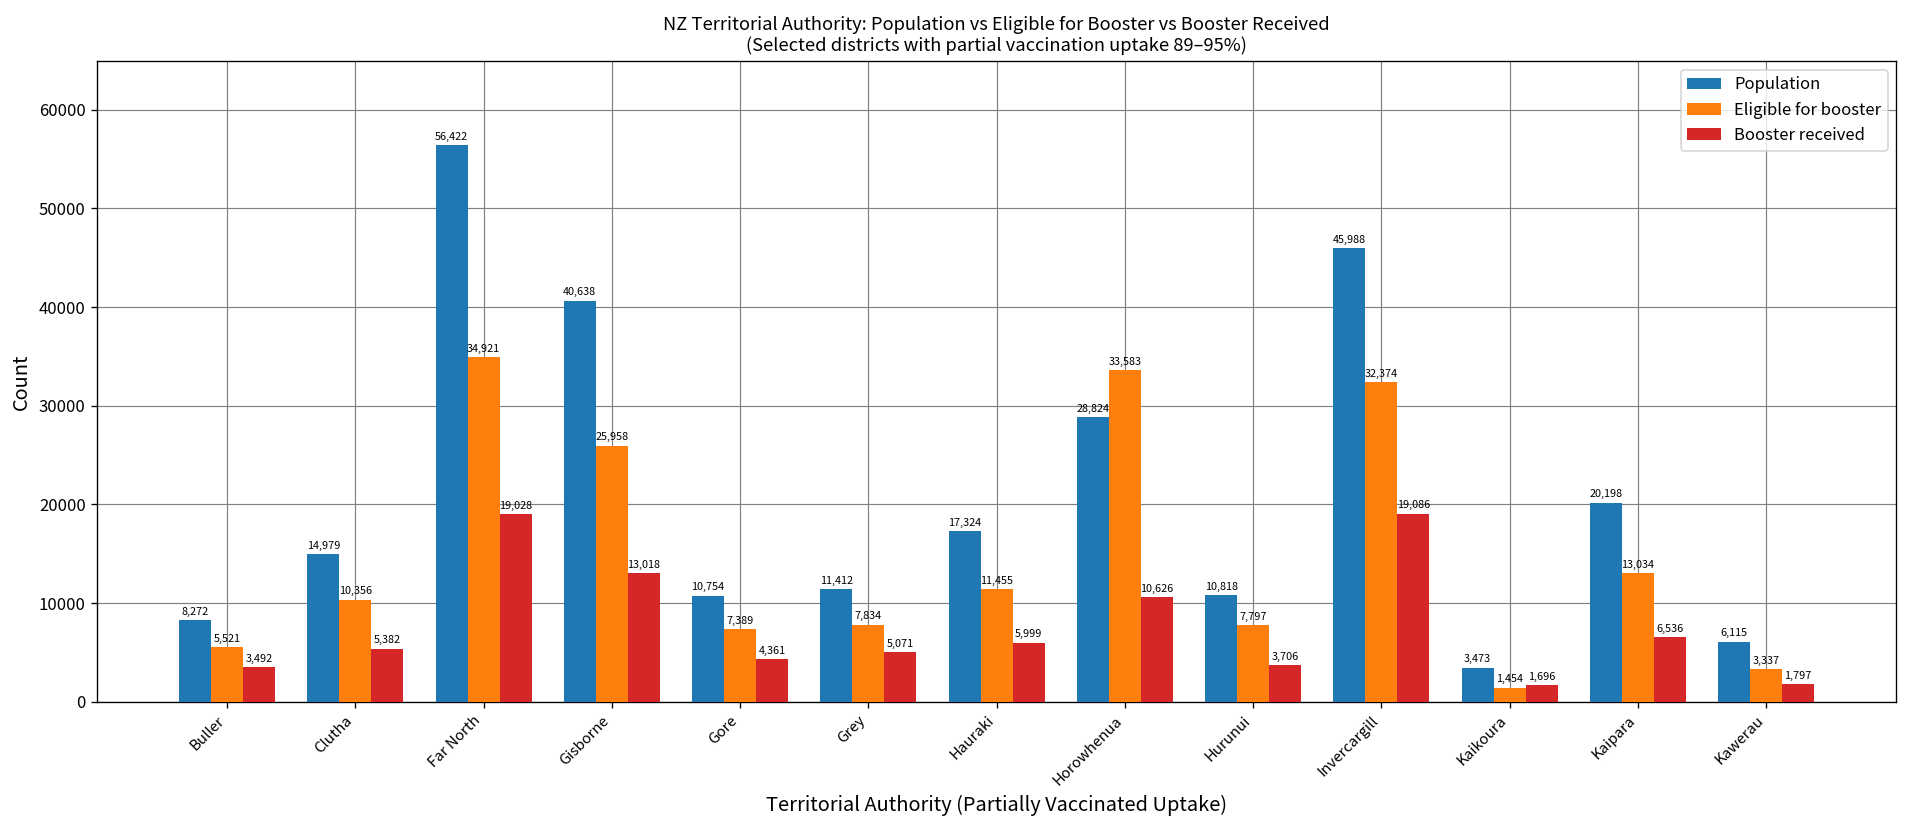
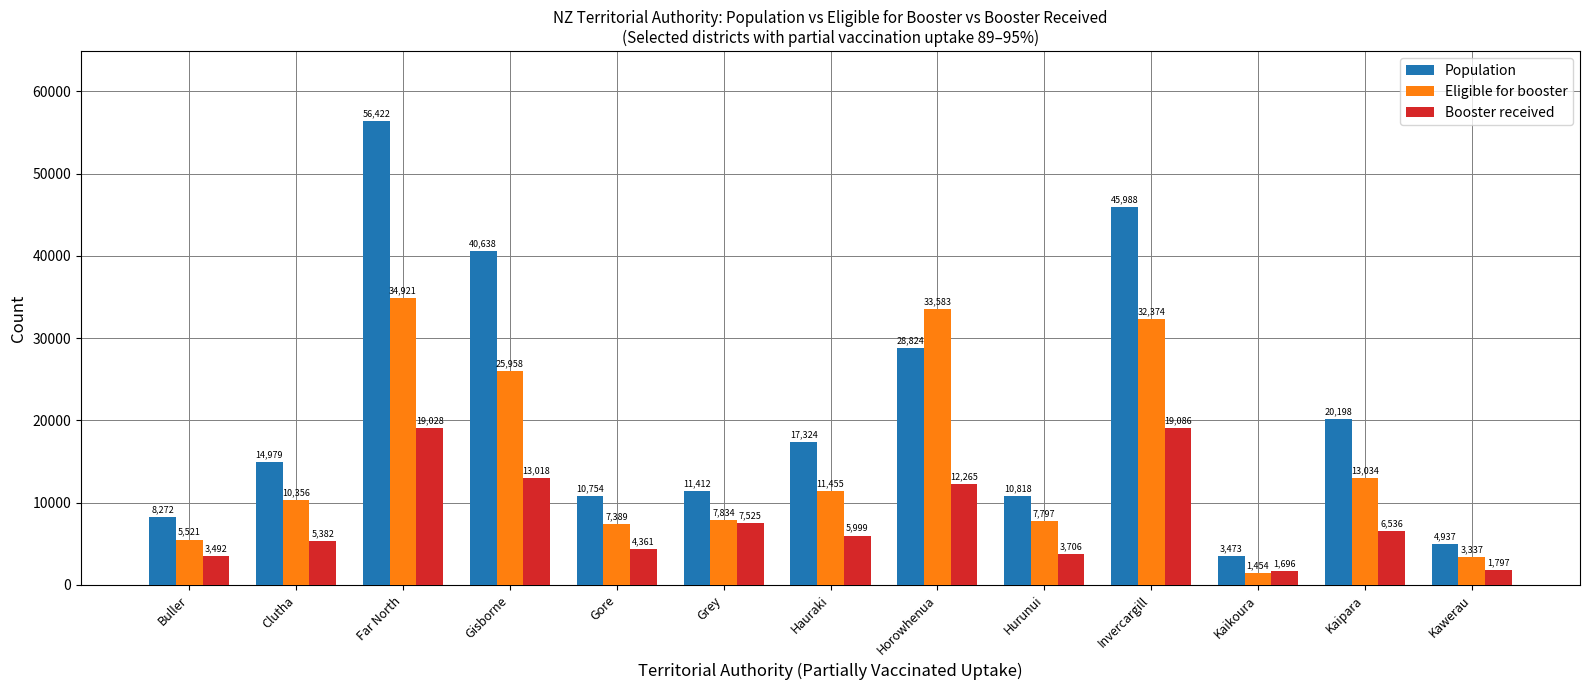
Booster received, Grey: 5,071 -> 7,525
Booster received, Horowhenua: 10,626 -> 12,265
Population, Kawerau: 6,115 -> 4,937
